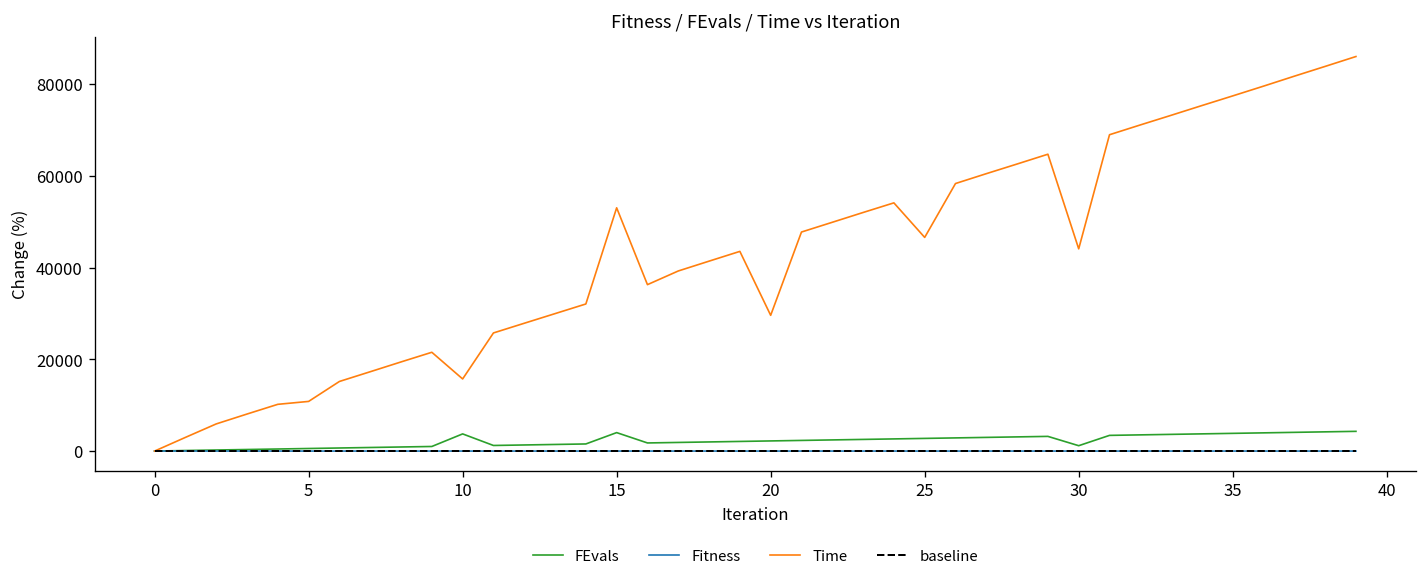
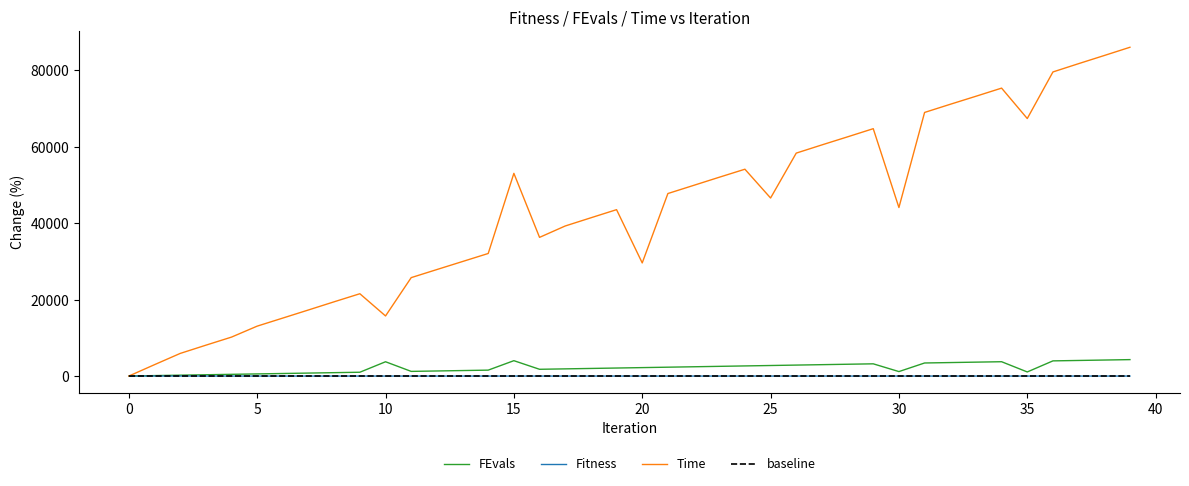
Time, 5: 11000 -> 13000
FEvals, 35: 4000 -> 1000
Time, 35: 77000 -> 67000
